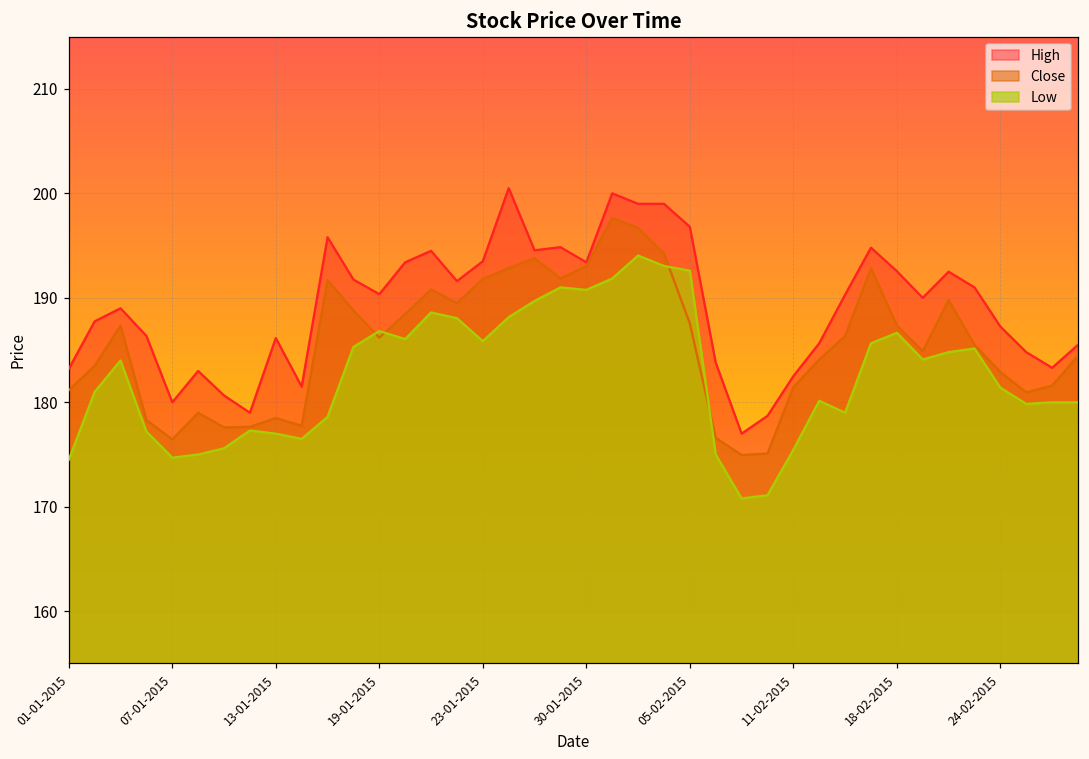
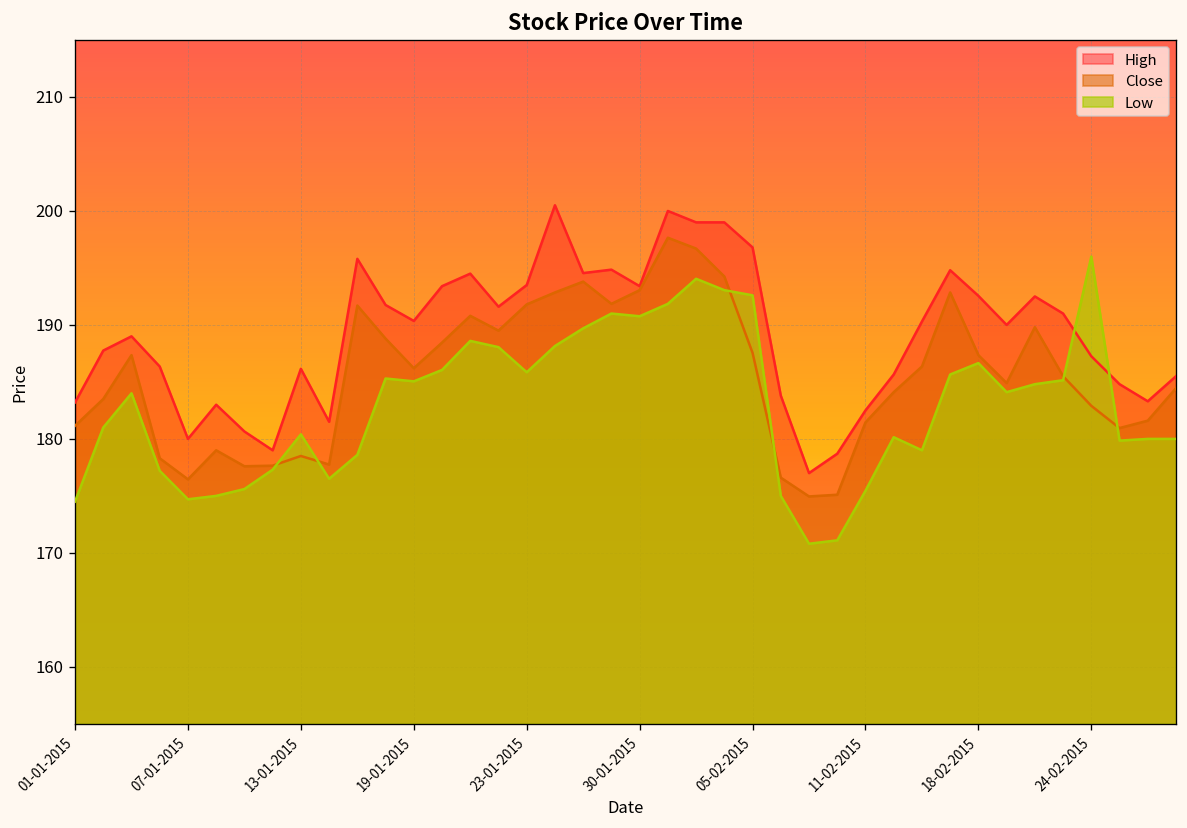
Low, 13-01-2015: 177 -> 180
Low, 19-01-2015: 187 -> 185
Low, 24-02-2015: 181 -> 196
